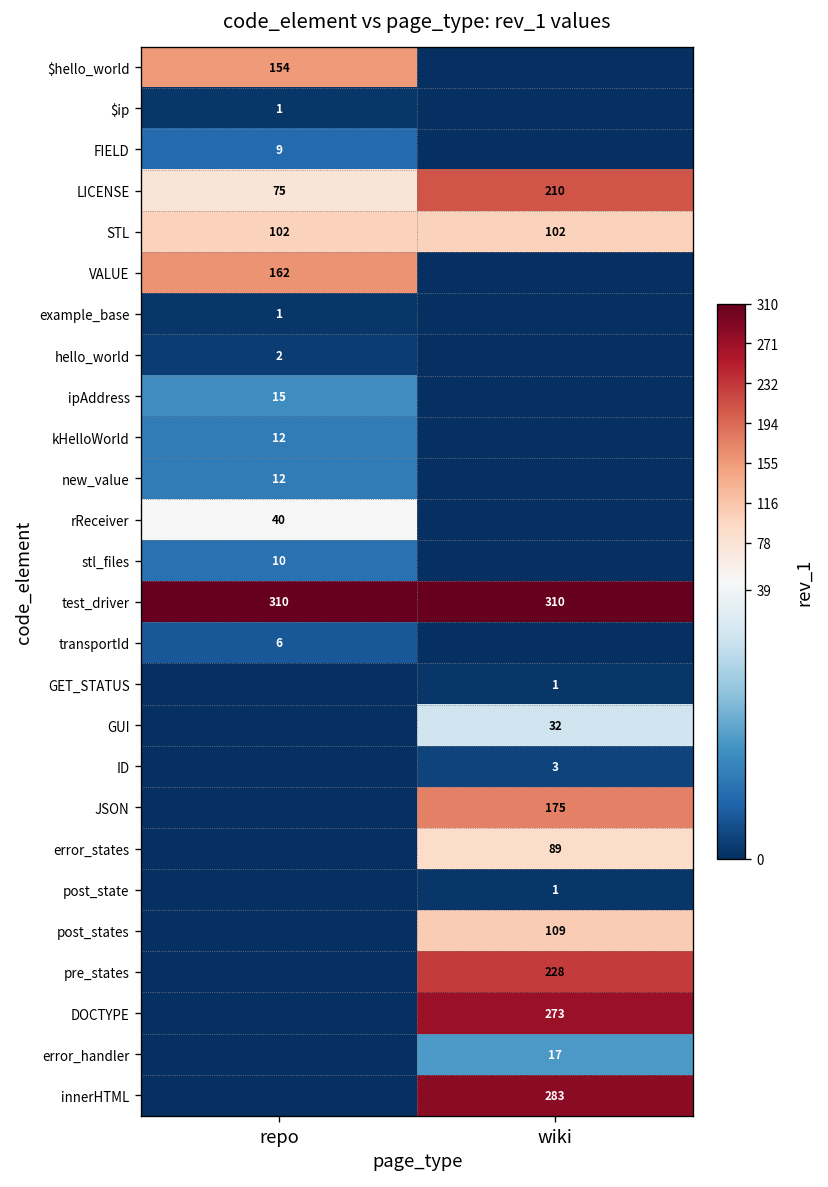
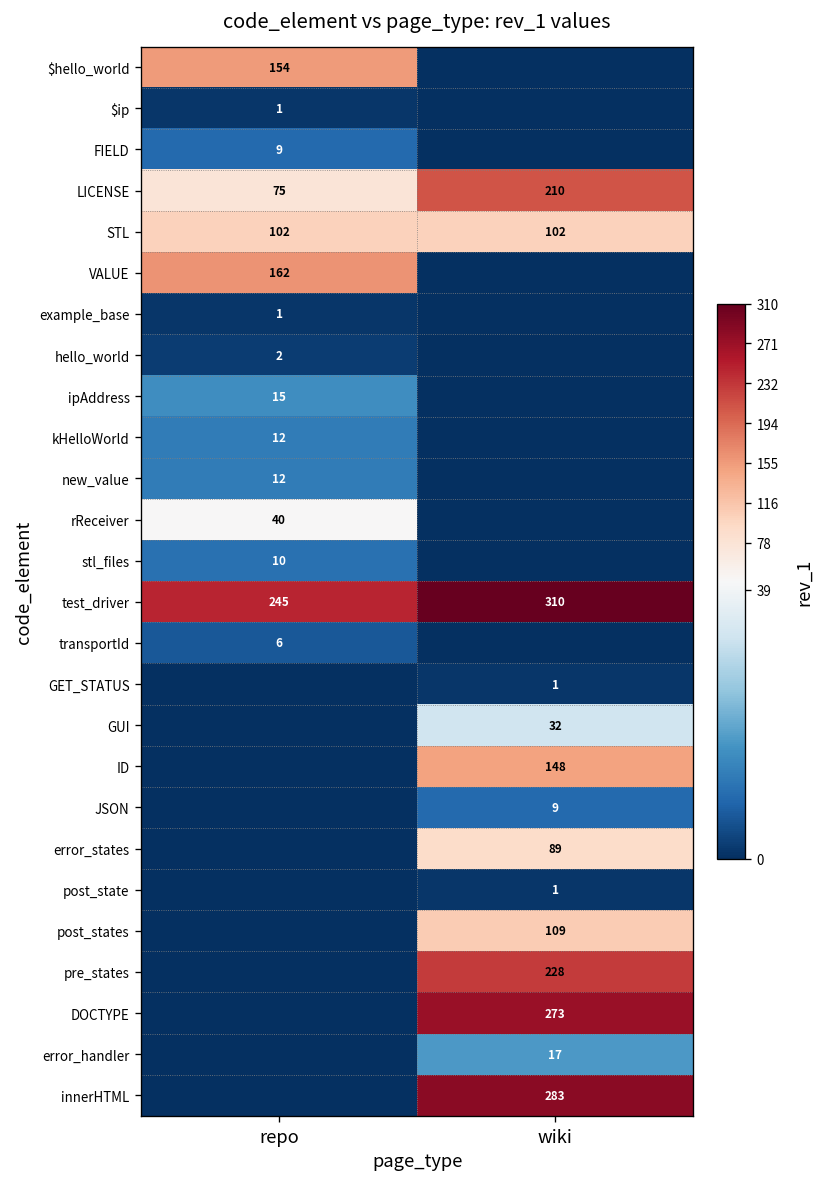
test_driver, repo: 310 -> 245
ID, wiki: 3 -> 148
JSON, wiki: 175 -> 9
